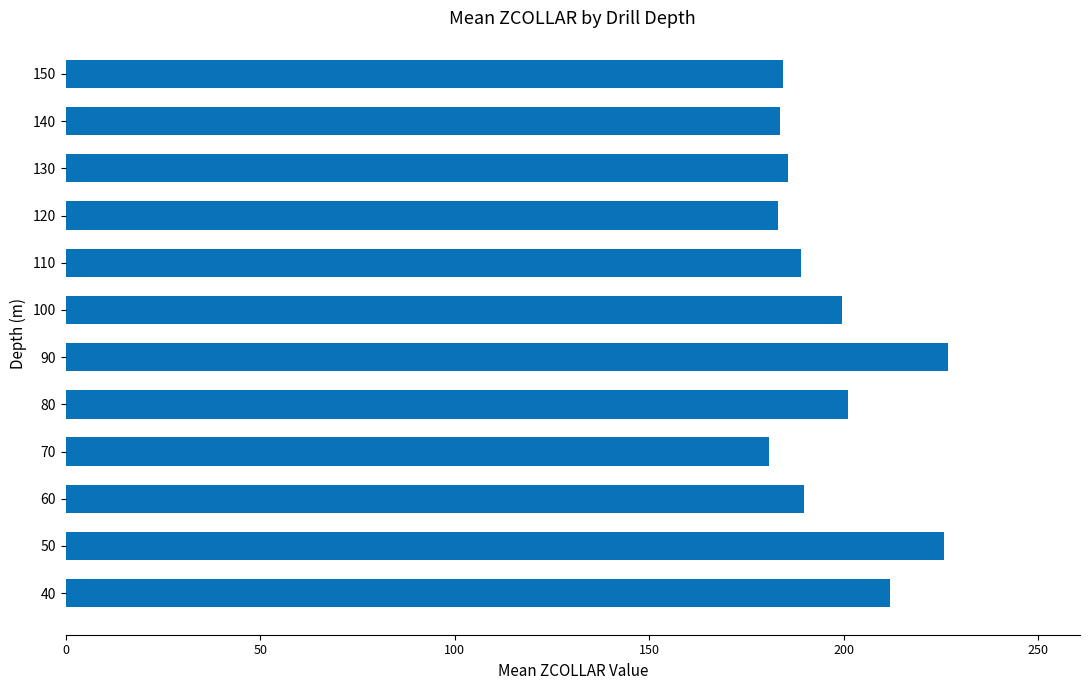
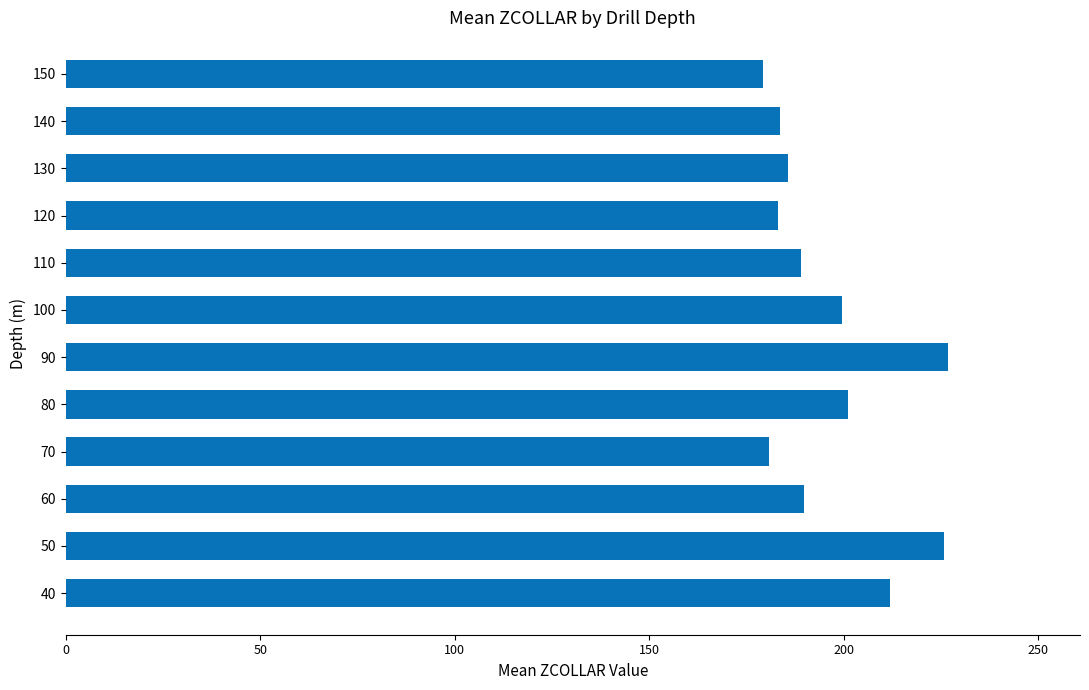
150: 184 -> 179
